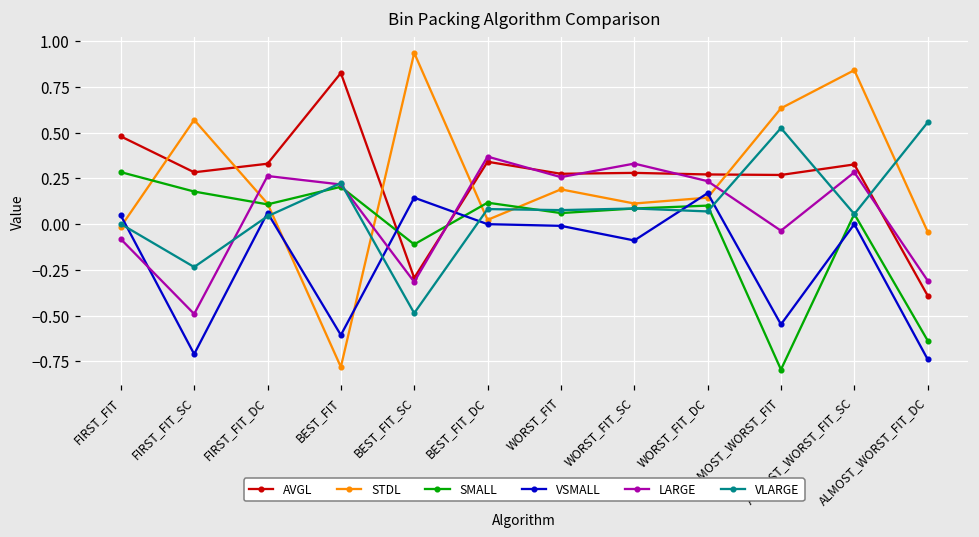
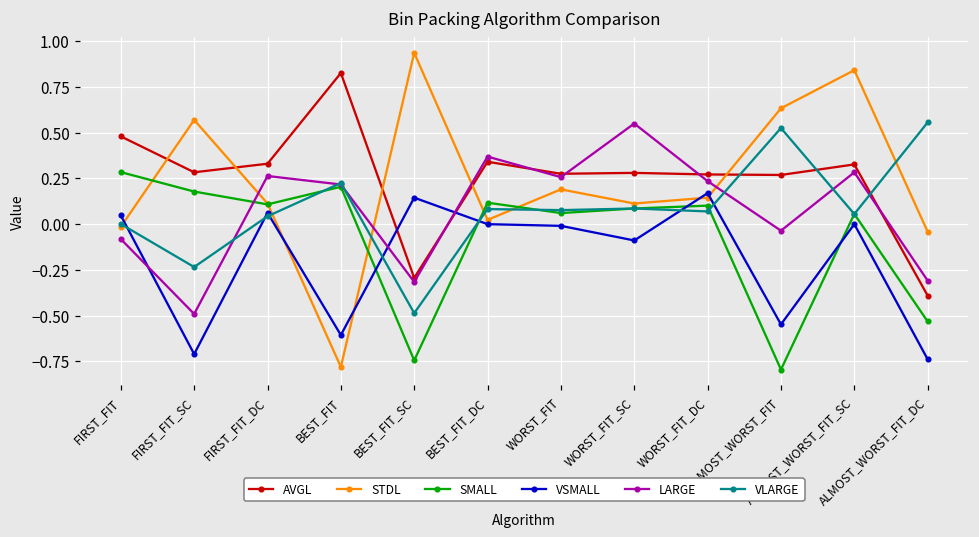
SMALL, BEST_FIT_SC: -0.11 -> -0.75
LARGE, WORST_FIT_SC: 0.33 -> 0.55
SMALL, ALMOST_WORST_FIT_DC: -0.64 -> -0.53
